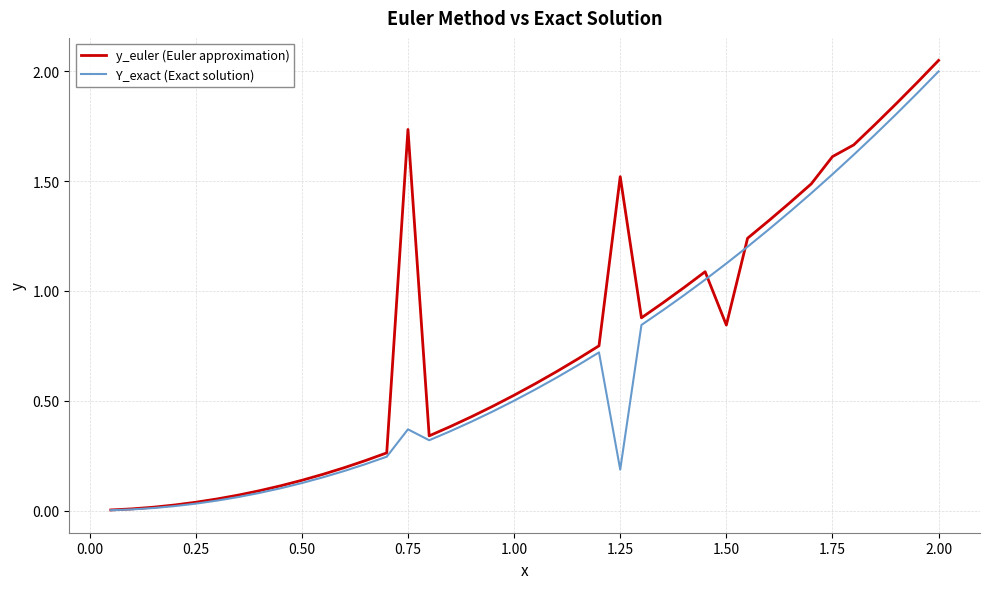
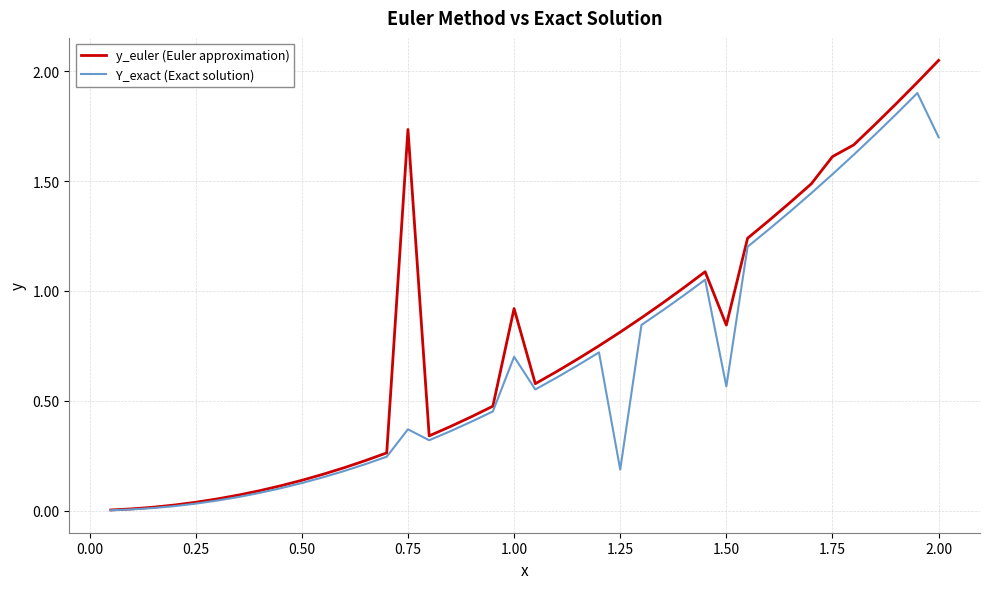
y_euler (Euler approximation), 1.00: 0.52 -> 0.92
Y_exact (Exact solution), 1.00: 0.5 -> 0.7
y_euler (Euler approximation), 1.25: 1.52 -> 0.81
Y_exact (Exact solution), 1.50: 1.13 -> 0.57
Y_exact (Exact solution), 2.00: 2.0 -> 1.7
